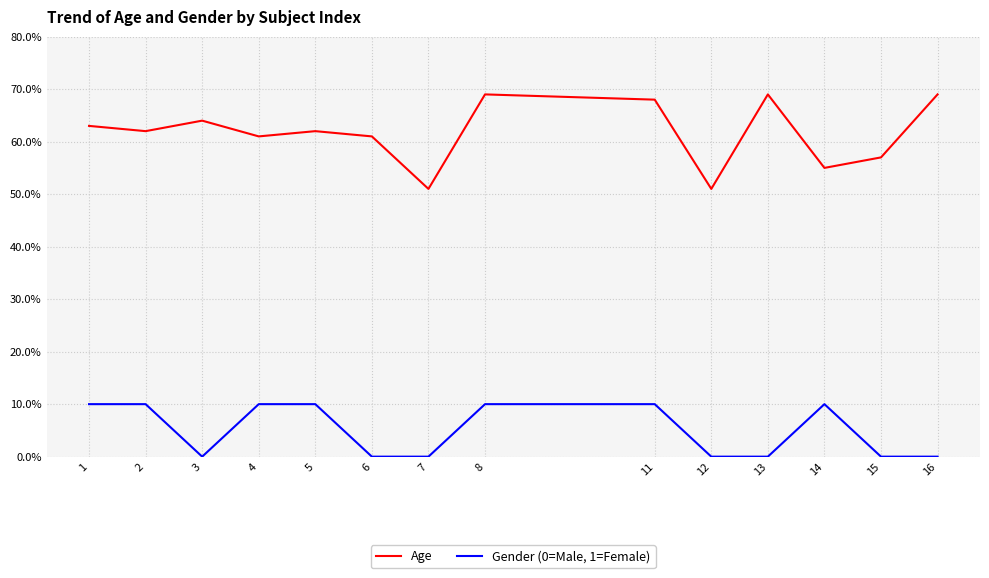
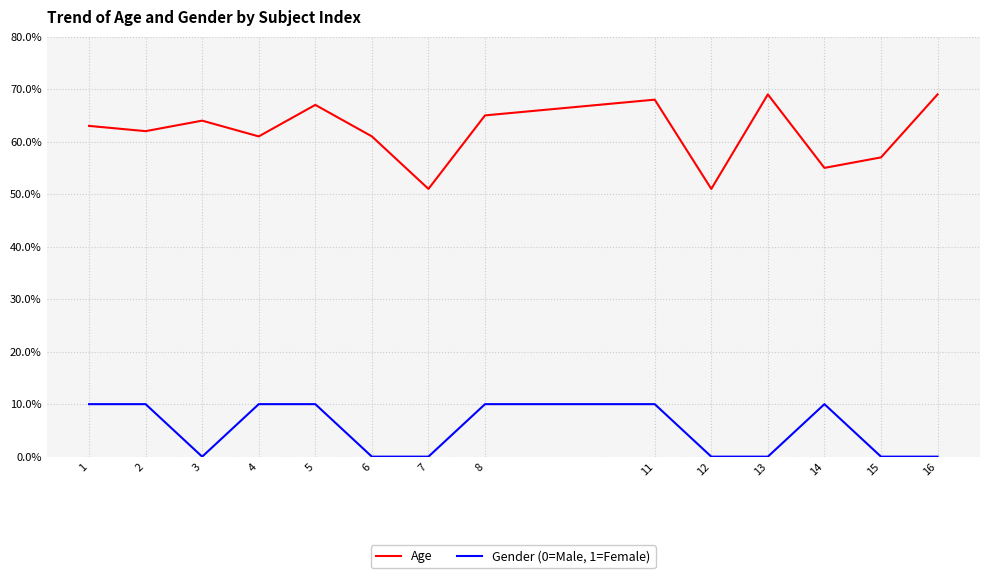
Age, 5: 62% -> 67%
Age, 8: 69% -> 65%
